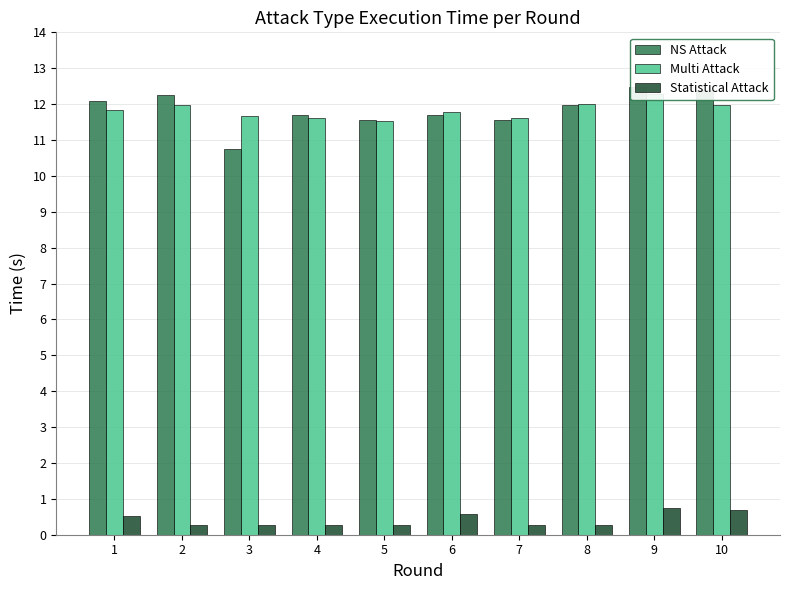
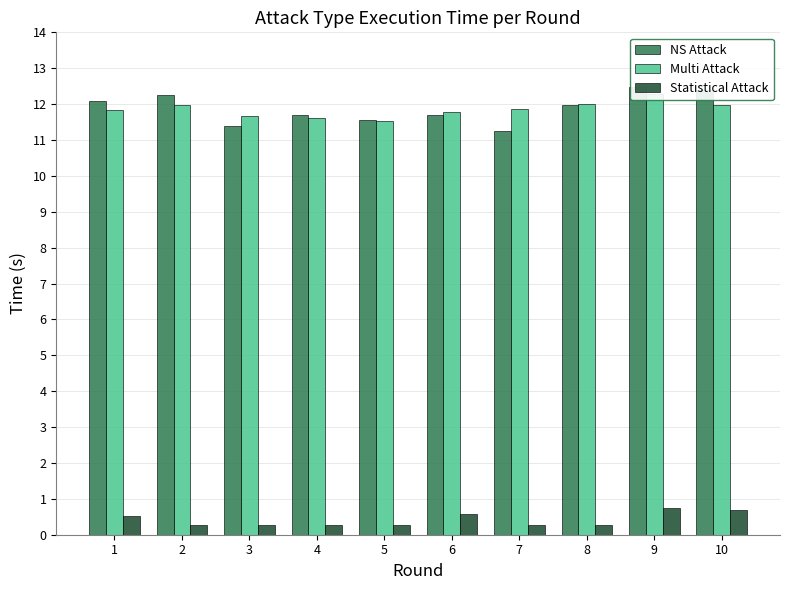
NS Attack, 3: 10.8 -> 11.4
NS Attack, 7: 11.6 -> 11.3
Multi Attack, 7: 11.6 -> 11.9
